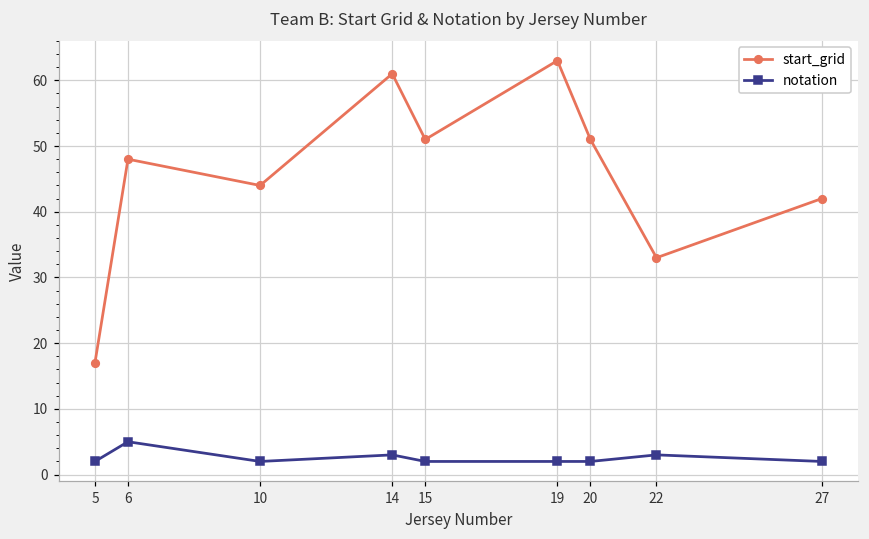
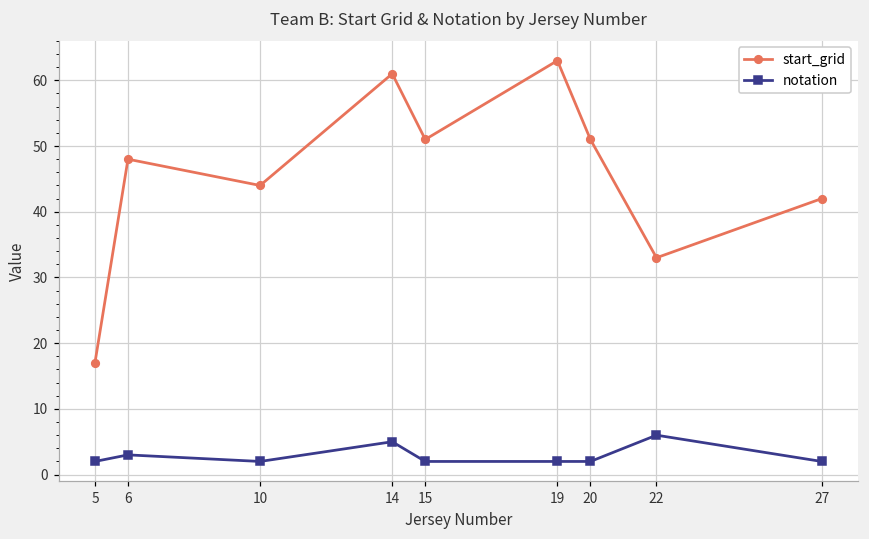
notation, 6: 5 -> 3
notation, 14: 3 -> 5
notation, 22: 3 -> 6
